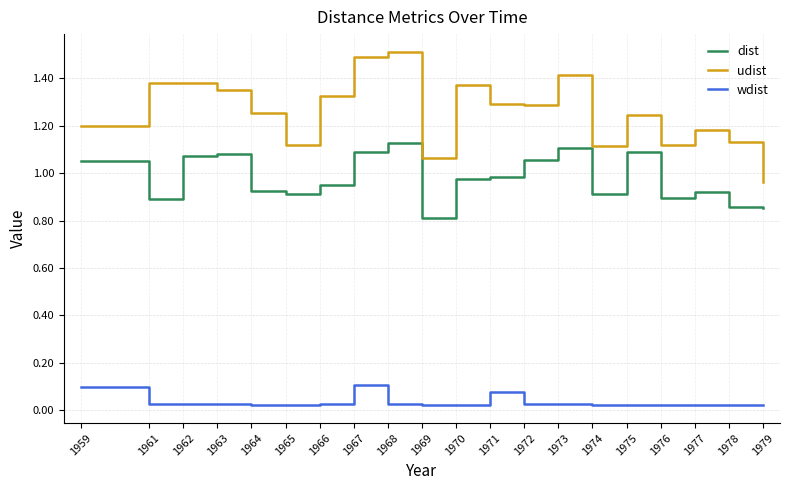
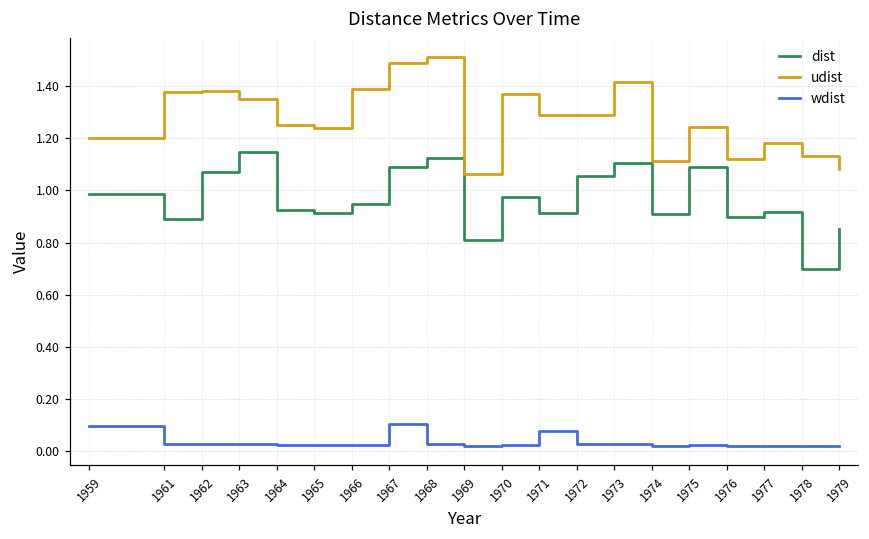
dist, 1959: 1.05 -> 0.99
dist, 1963: 1.08 -> 1.15
udist, 1965: 1.12 -> 1.24
udist, 1966: 1.33 -> 1.39
dist, 1971: 0.98 -> 0.91
dist, 1978: 0.86 -> 0.70
udist, 1979: 0.96 -> 1.08
